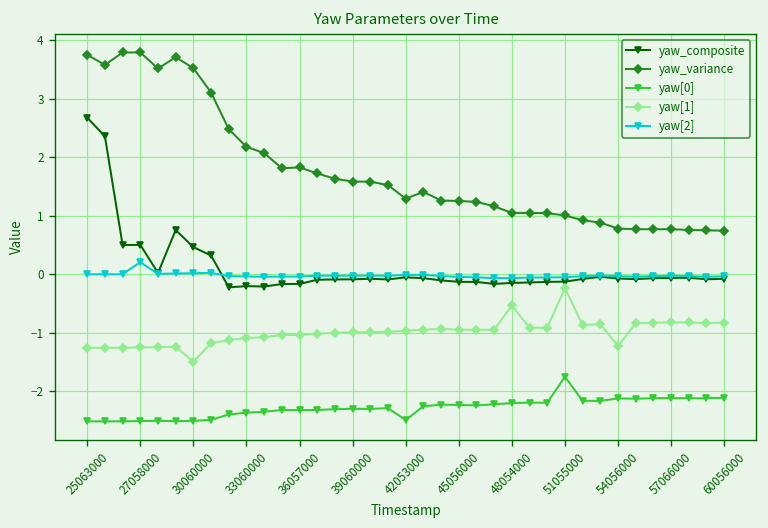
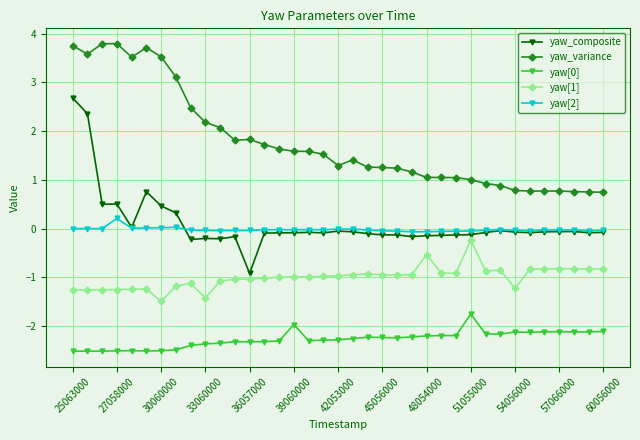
yaw[1], 33060000: -1.1 -> -1.4
yaw_composite, 36057000: -0.2 -> -0.9
yaw[0], 39060000: -2.3 -> -2.0
yaw[0], 42053000: -2.5 -> -2.3
